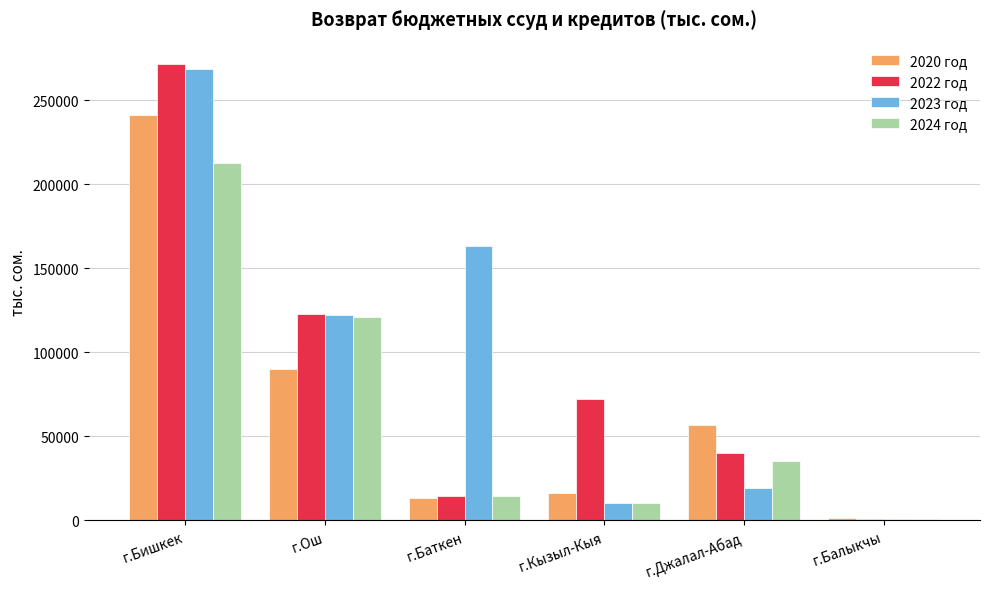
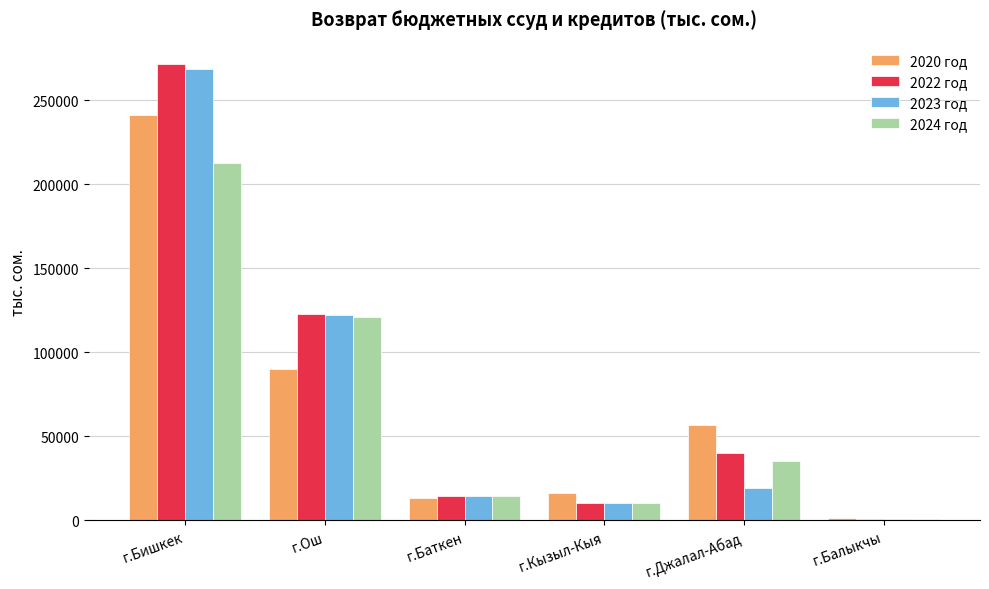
2023 год, г.Баткен: 163000 -> 15000
2022 год, г.Кызыл-Кыя: 72000 -> 11000
